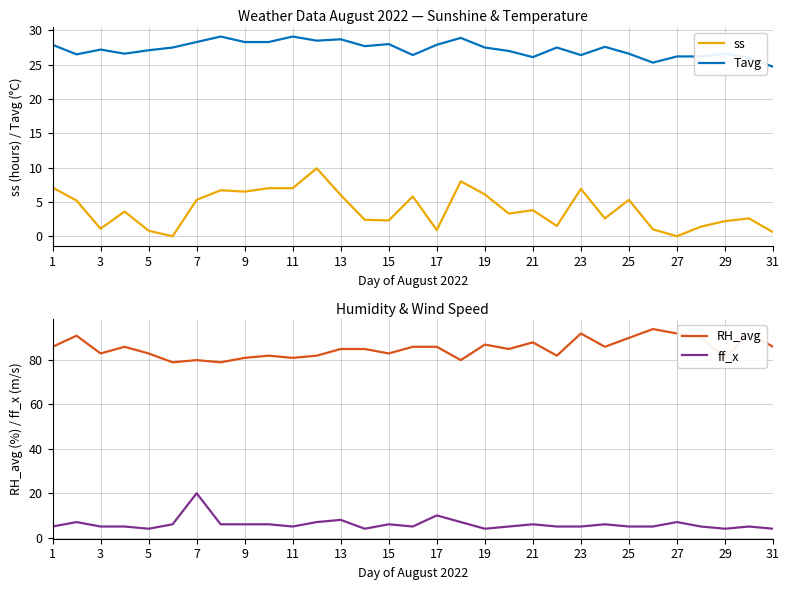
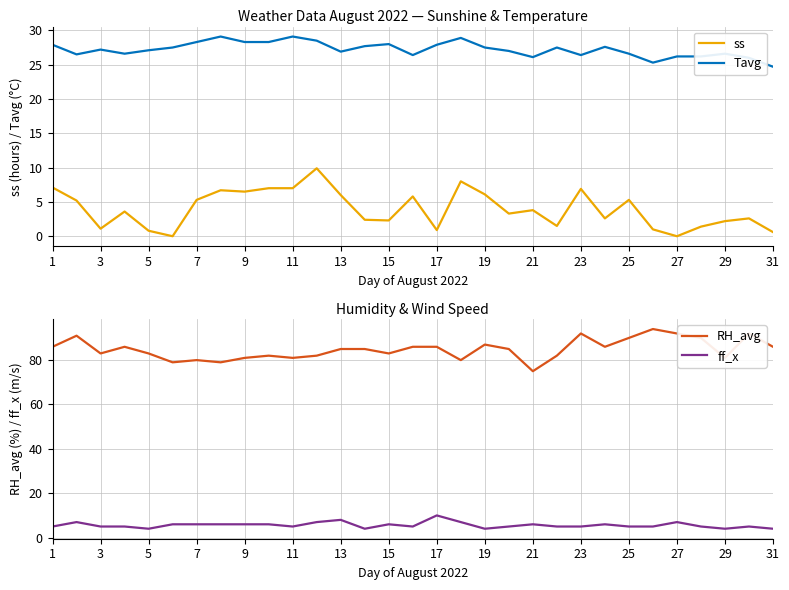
Weather Data August 2022 — Sunshine & Temperature, Tavg, 13: 29 -> 27
Humidity & Wind Speed, ff_x, 7: 20 -> 6
Humidity & Wind Speed, RH_avg, 21: 88 -> 75
